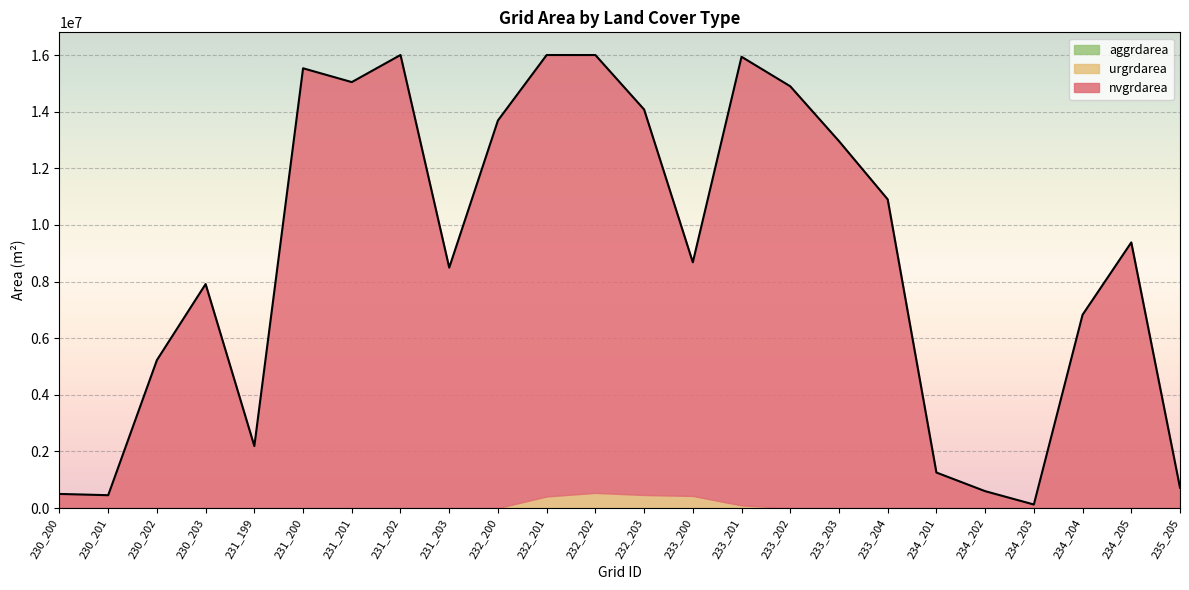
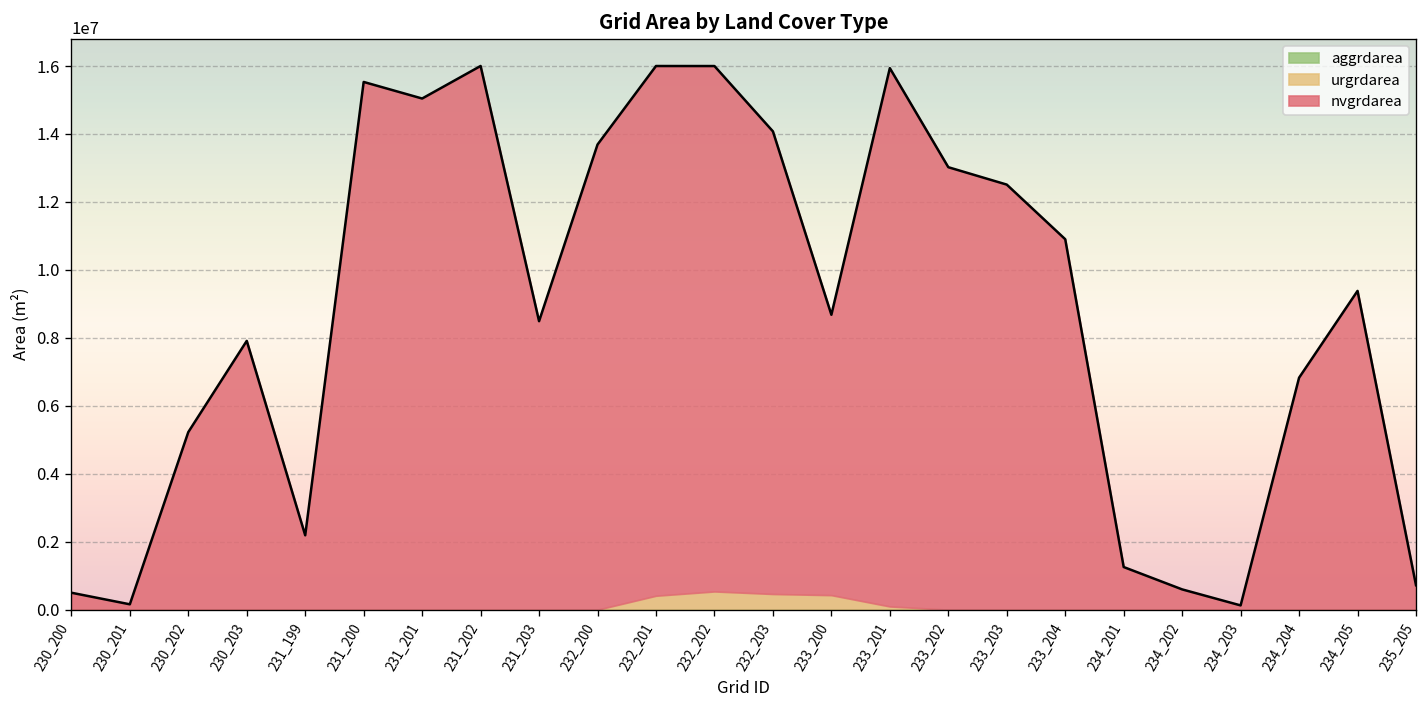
nvgrdarea, 230_201: 500000 -> 200000
nvgrdarea, 233_202: 14900000 -> 13000000
nvgrdarea, 233_203: 13000000 -> 12500000
